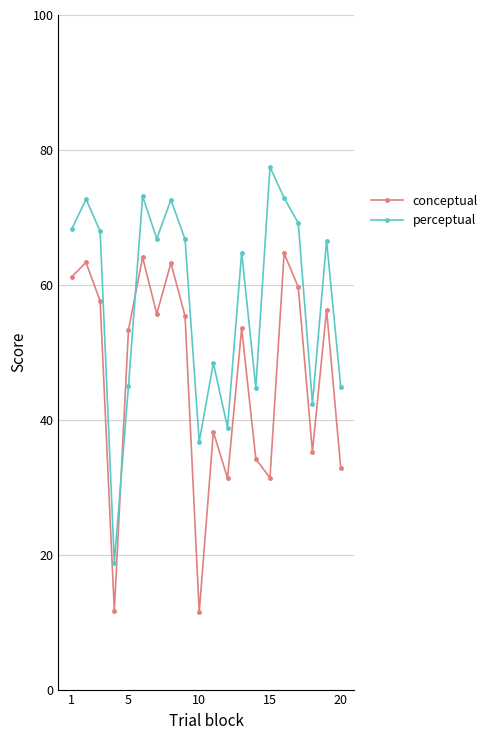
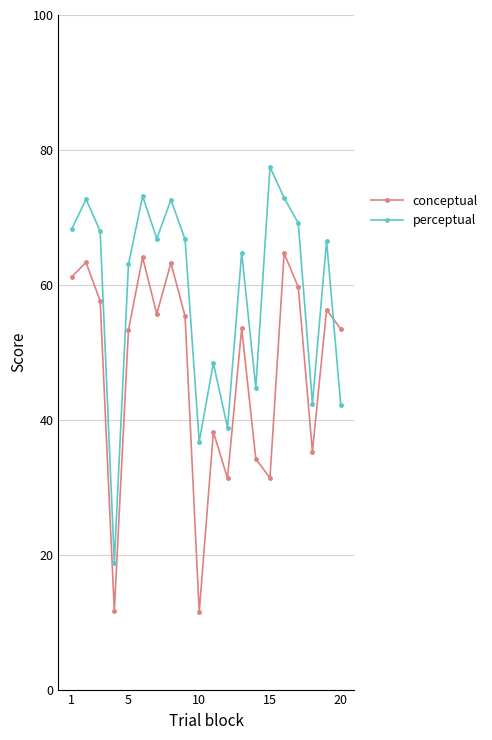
perceptual, 5: 45 -> 63
conceptual, 20: 33 -> 53
perceptual, 20: 45 -> 42
